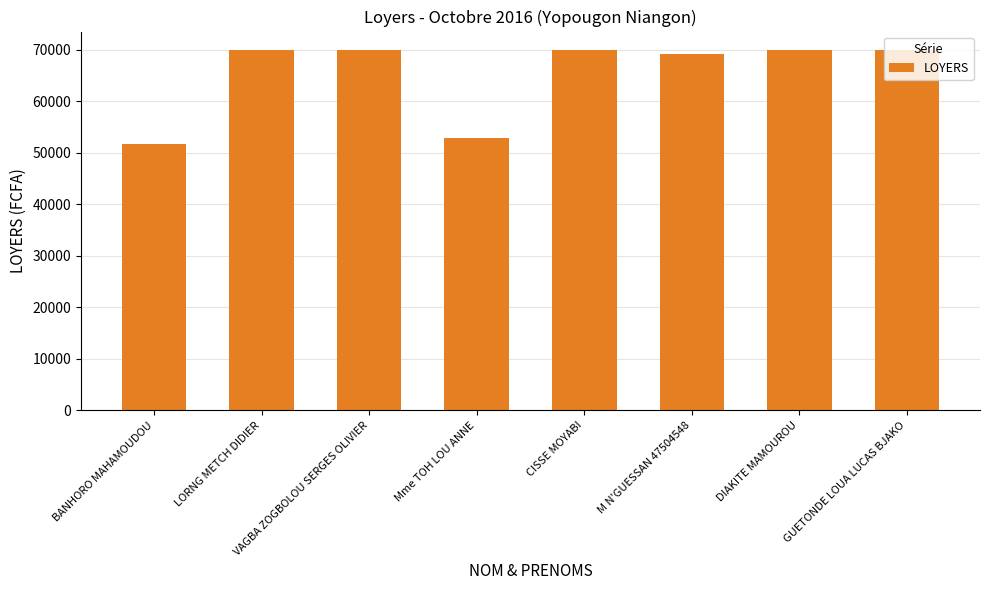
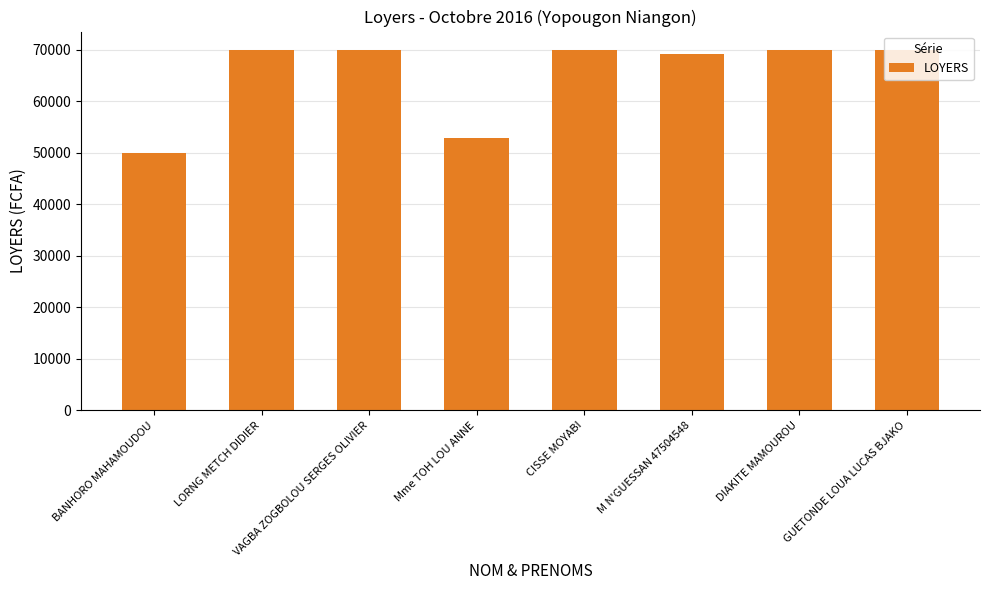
BANHORO MAHAMOUDOU: 52000 -> 50000
